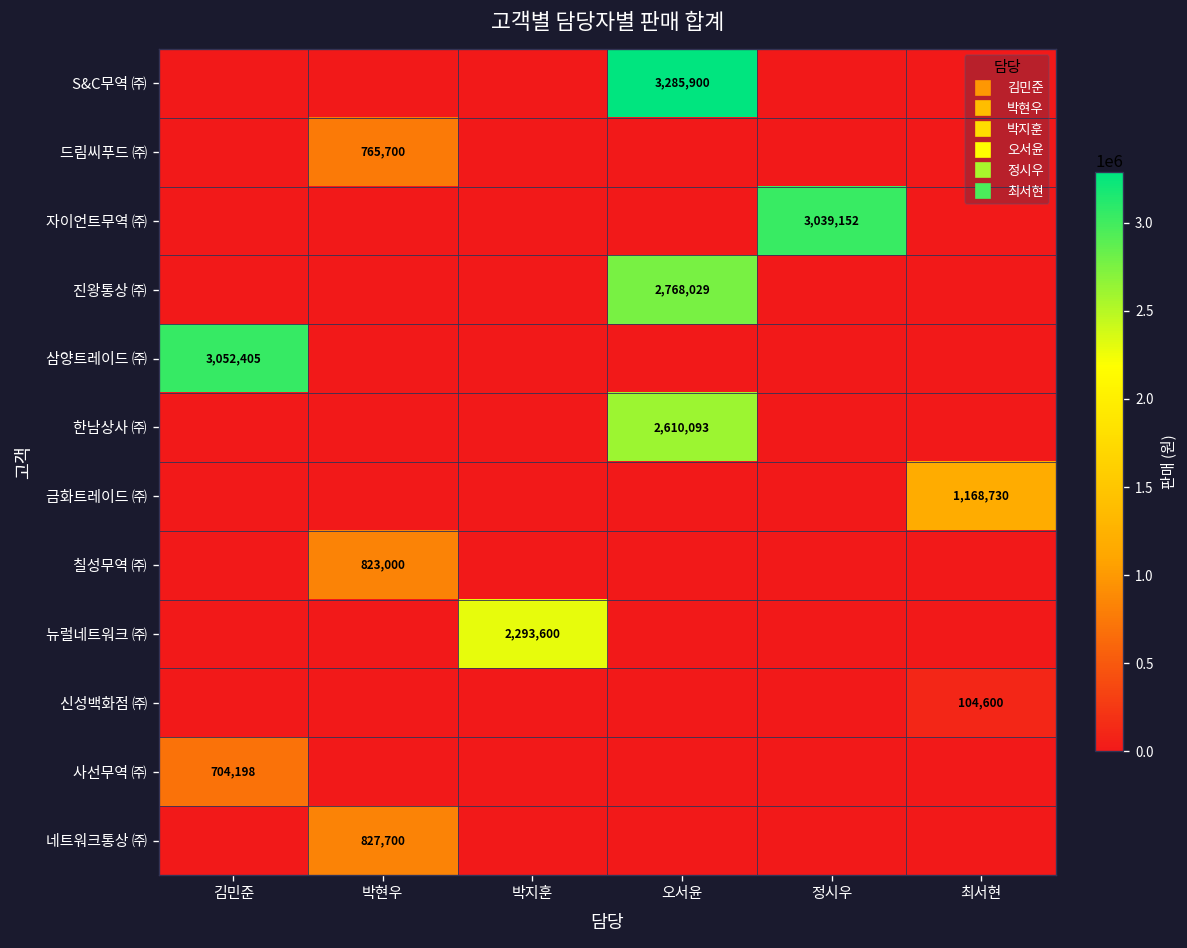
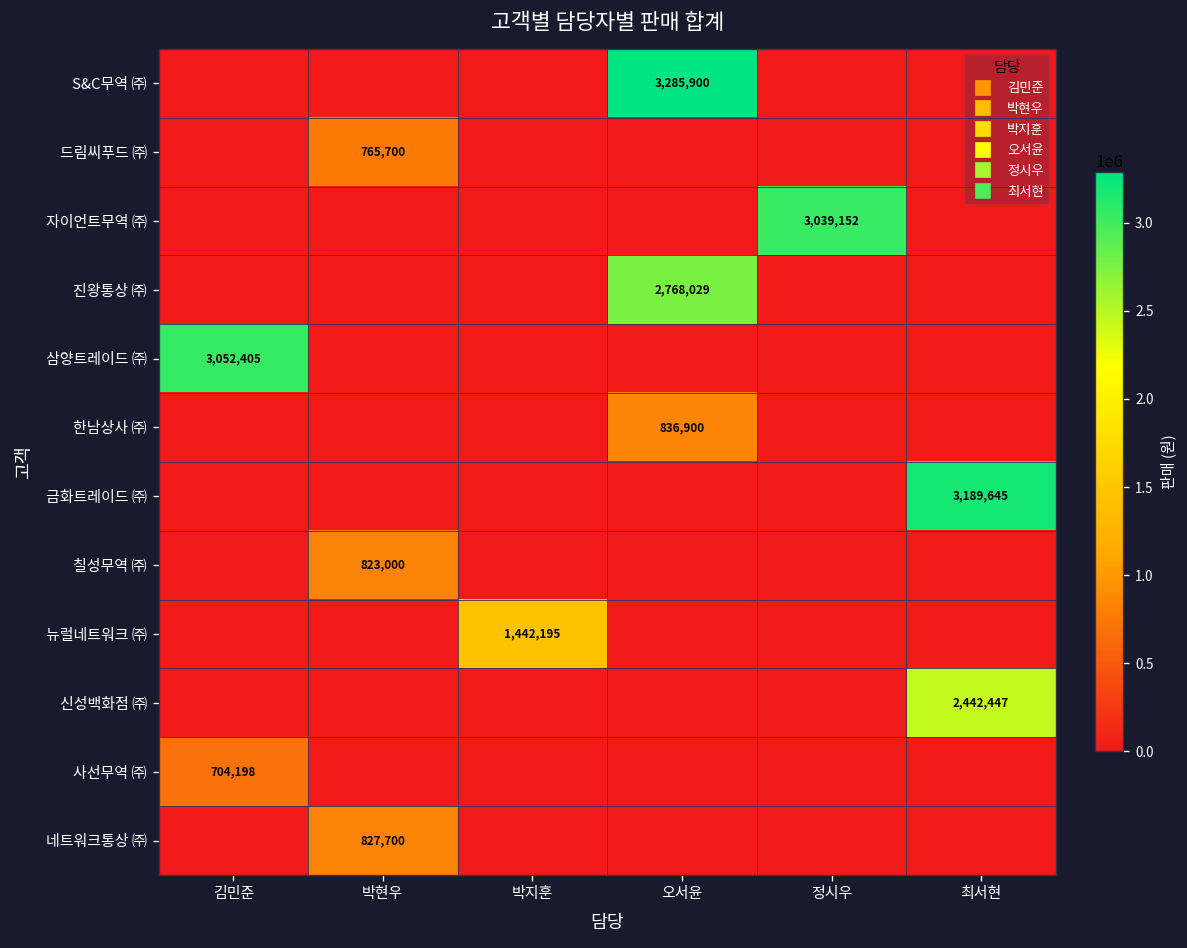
한남상사 ㈜, 오서윤: 2,610,093 -> 836,900
금화트레이드 ㈜, 최서현: 1,168,730 -> 3,189,645
뉴럴네트워크 ㈜, 박지훈: 2,293,600 -> 1,442,195
신성백화점 ㈜, 최서현: 104,600 -> 2,442,447
